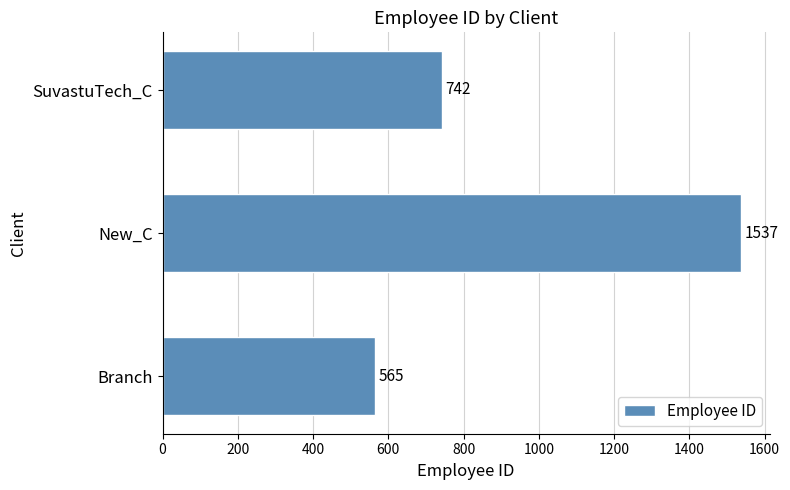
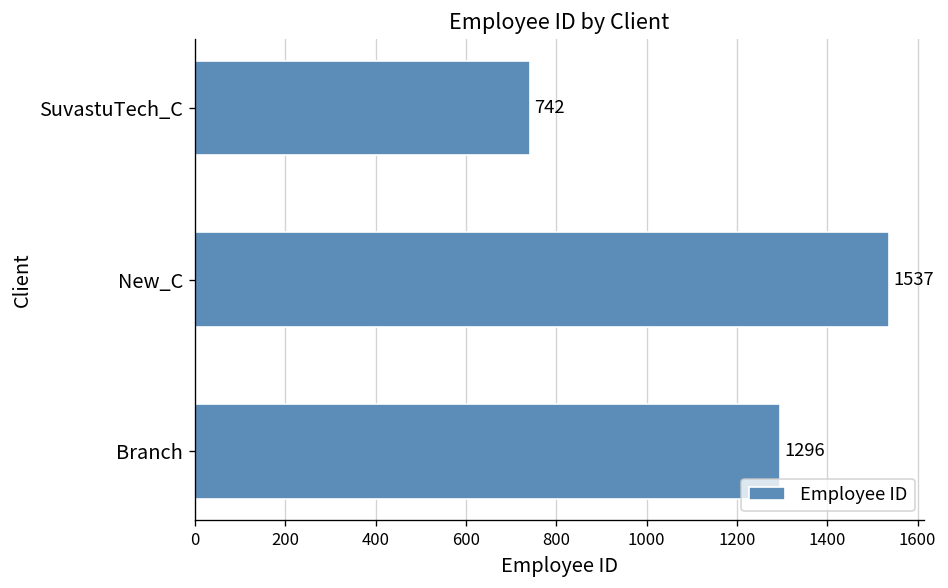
Branch: 565 -> 1296
